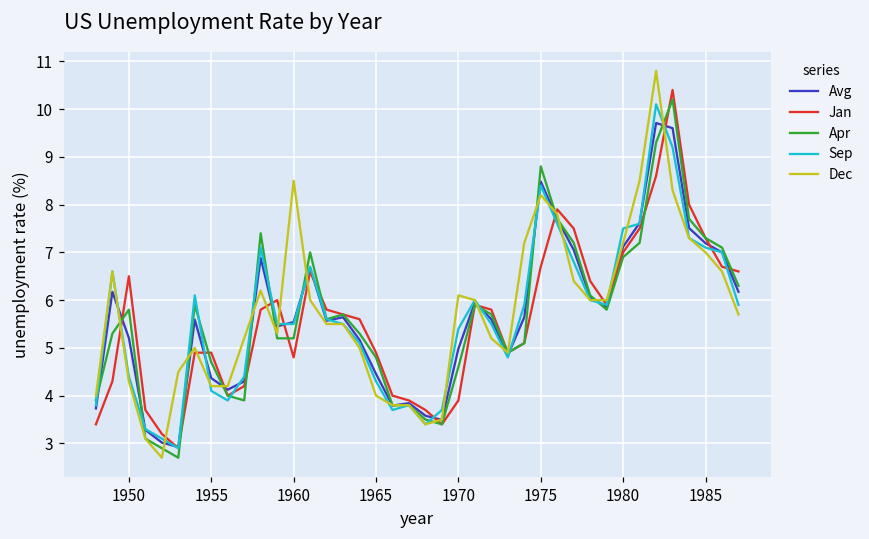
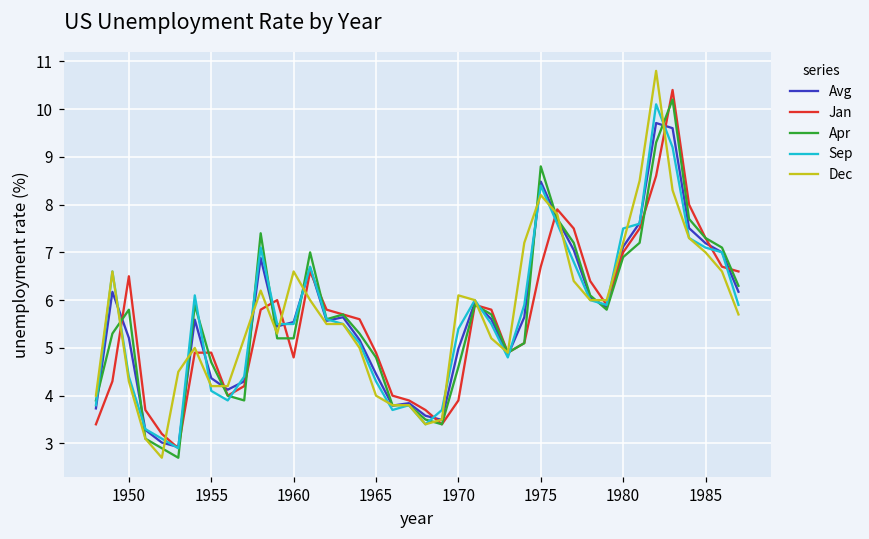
Dec, 1960: 8.5 -> 6.6
